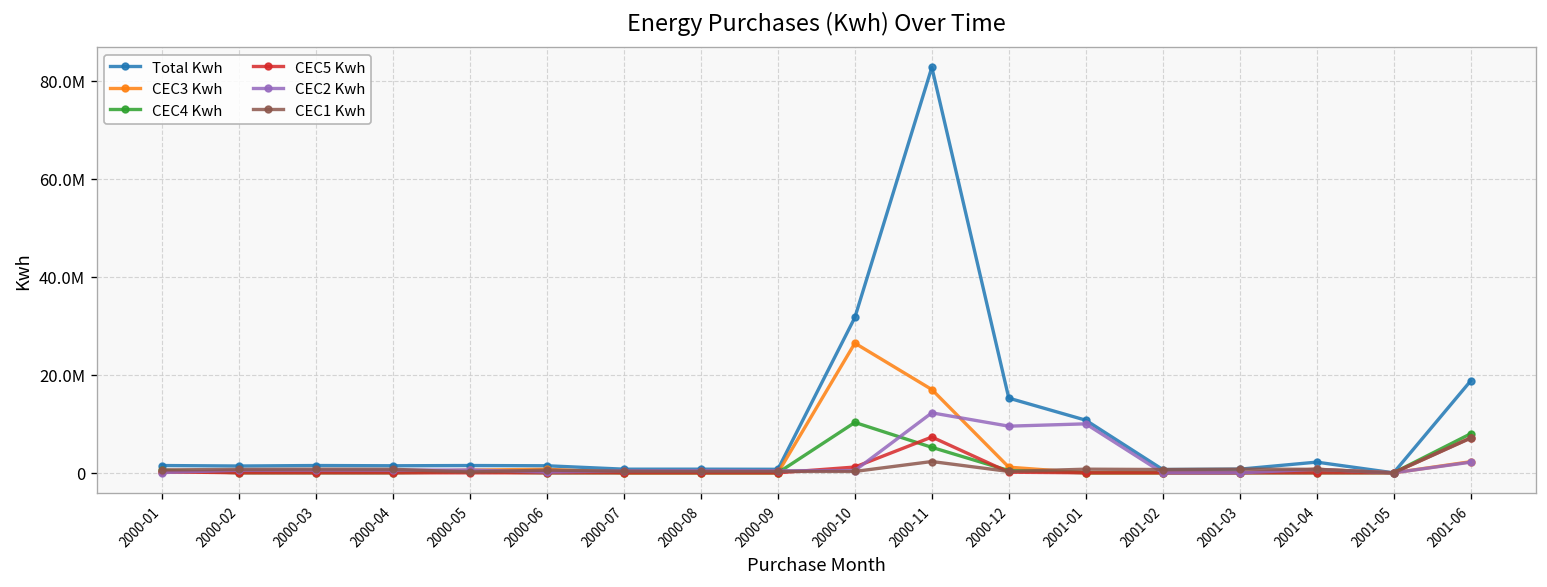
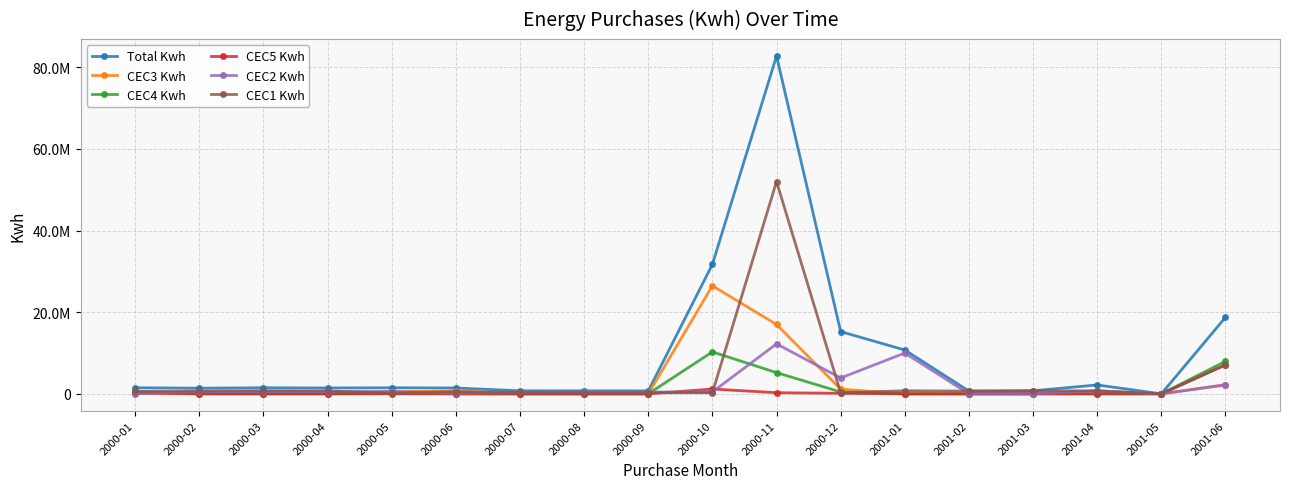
CEC5 Kwh, 2000-11: 7000000 -> 0
CEC1 Kwh, 2000-11: 2000000 -> 52000000
CEC2 Kwh, 2000-12: 10000000 -> 4000000
